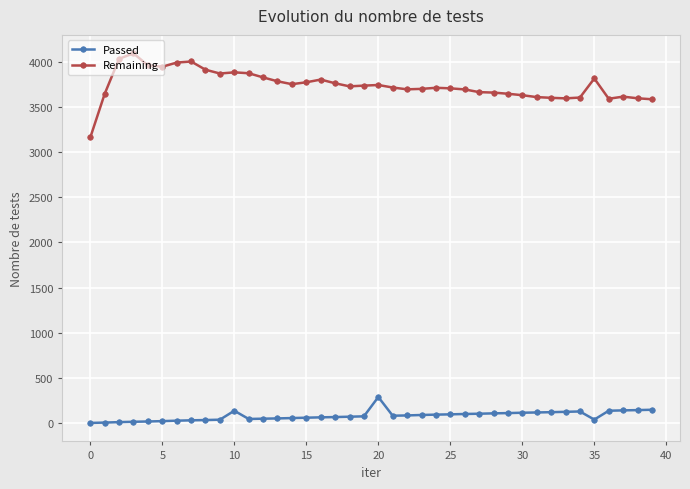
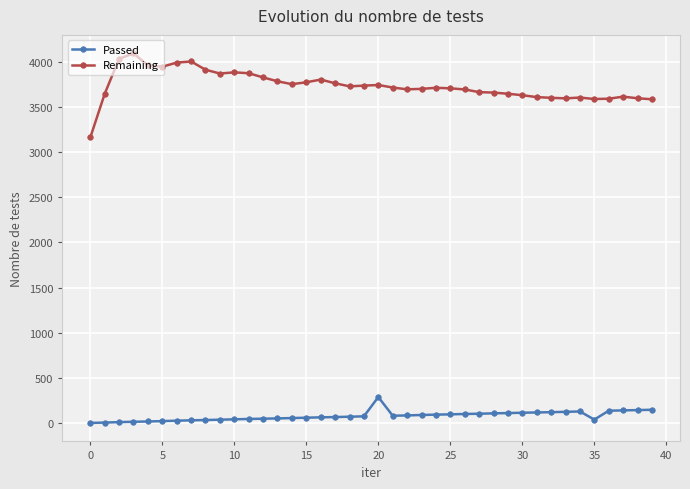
Passed, 10: 100 -> 0
Remaining, 35: 3800 -> 3600
